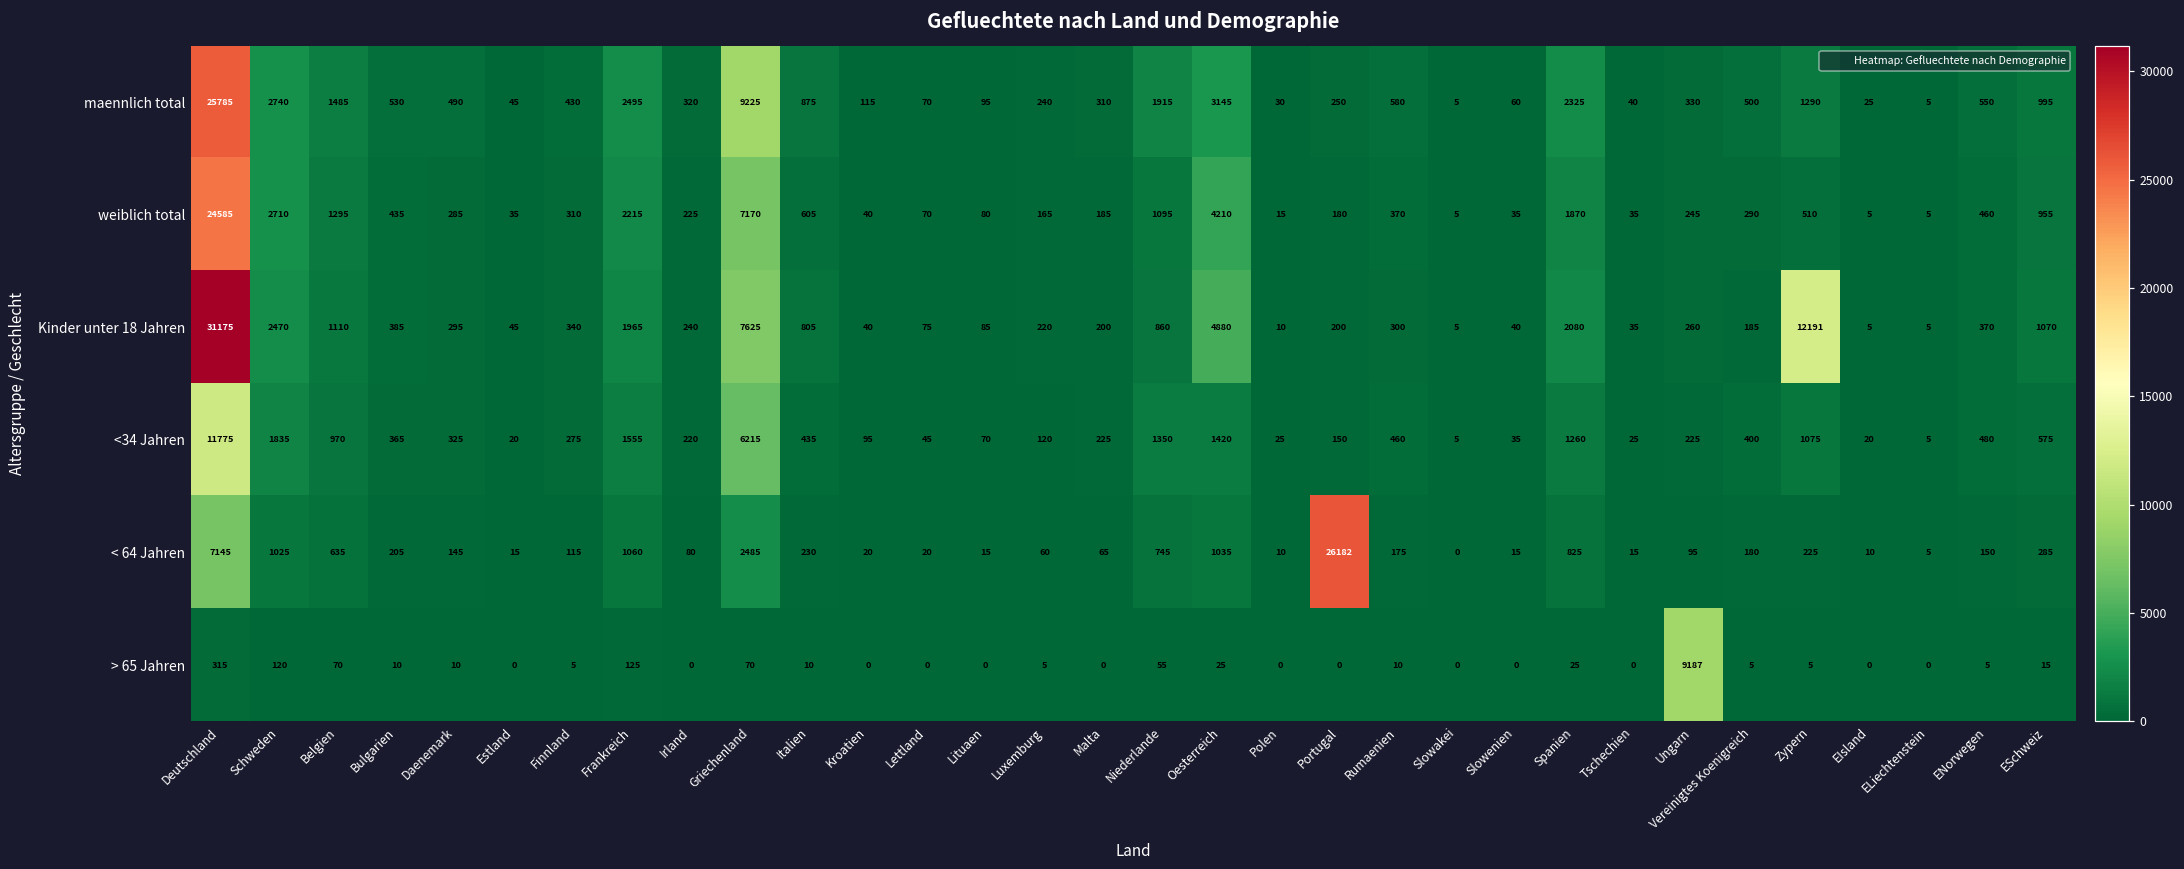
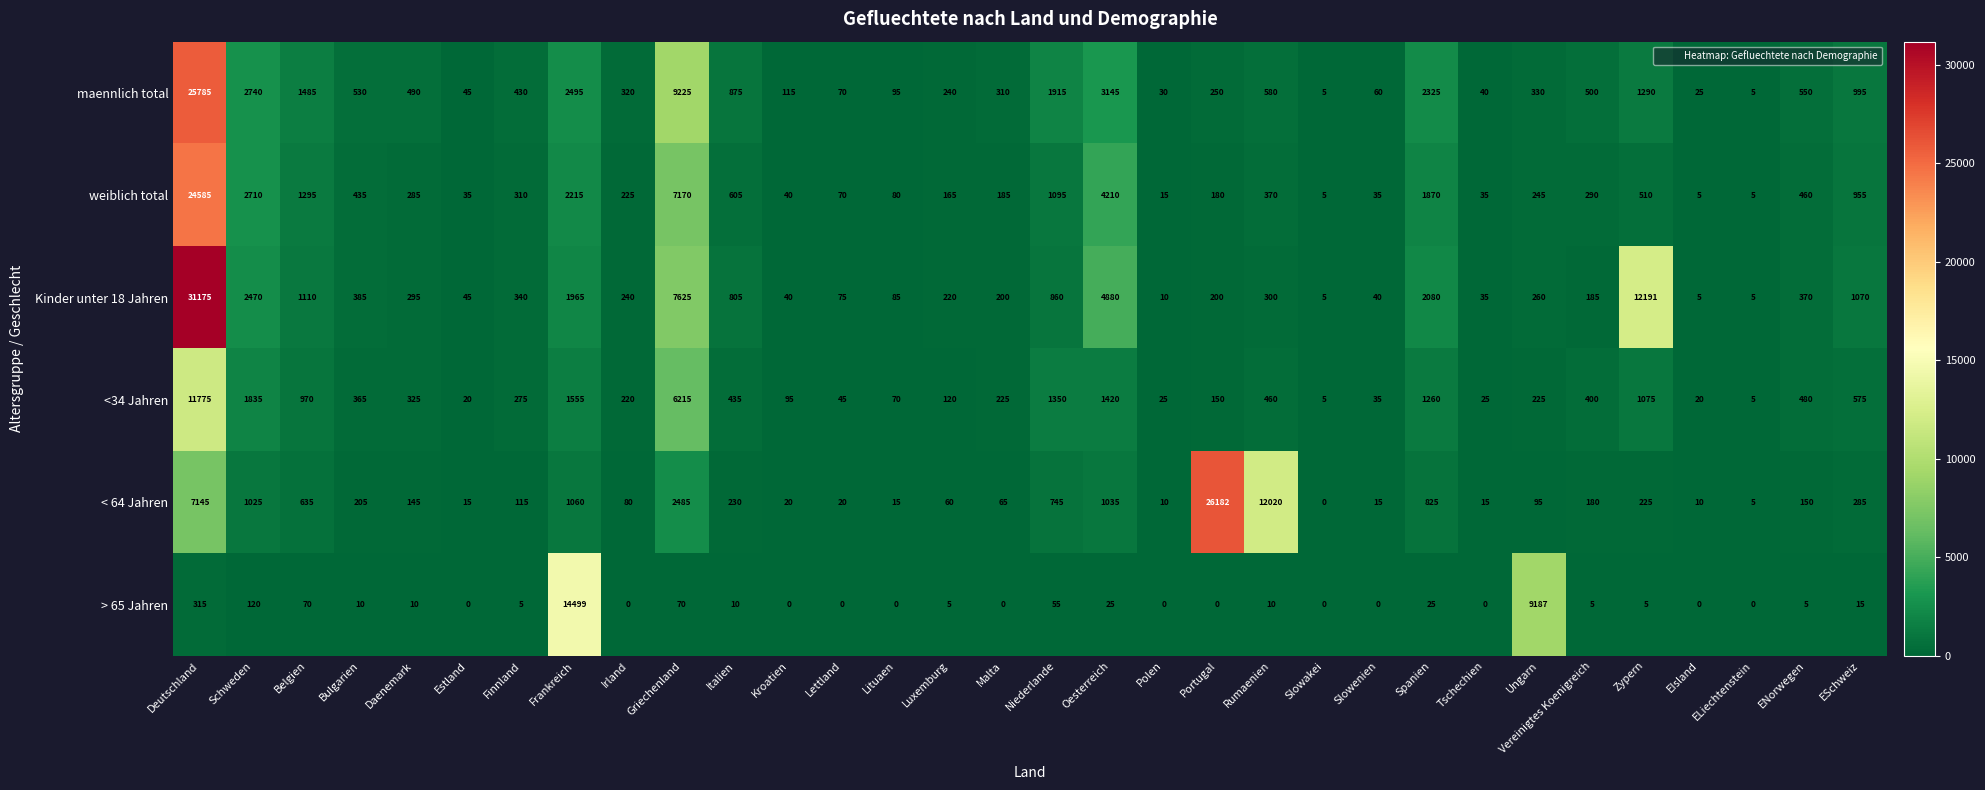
< 64 Jahren, Rumaenien: 175 -> 12020
> 65 Jahren, Frankreich: 125 -> 14499
